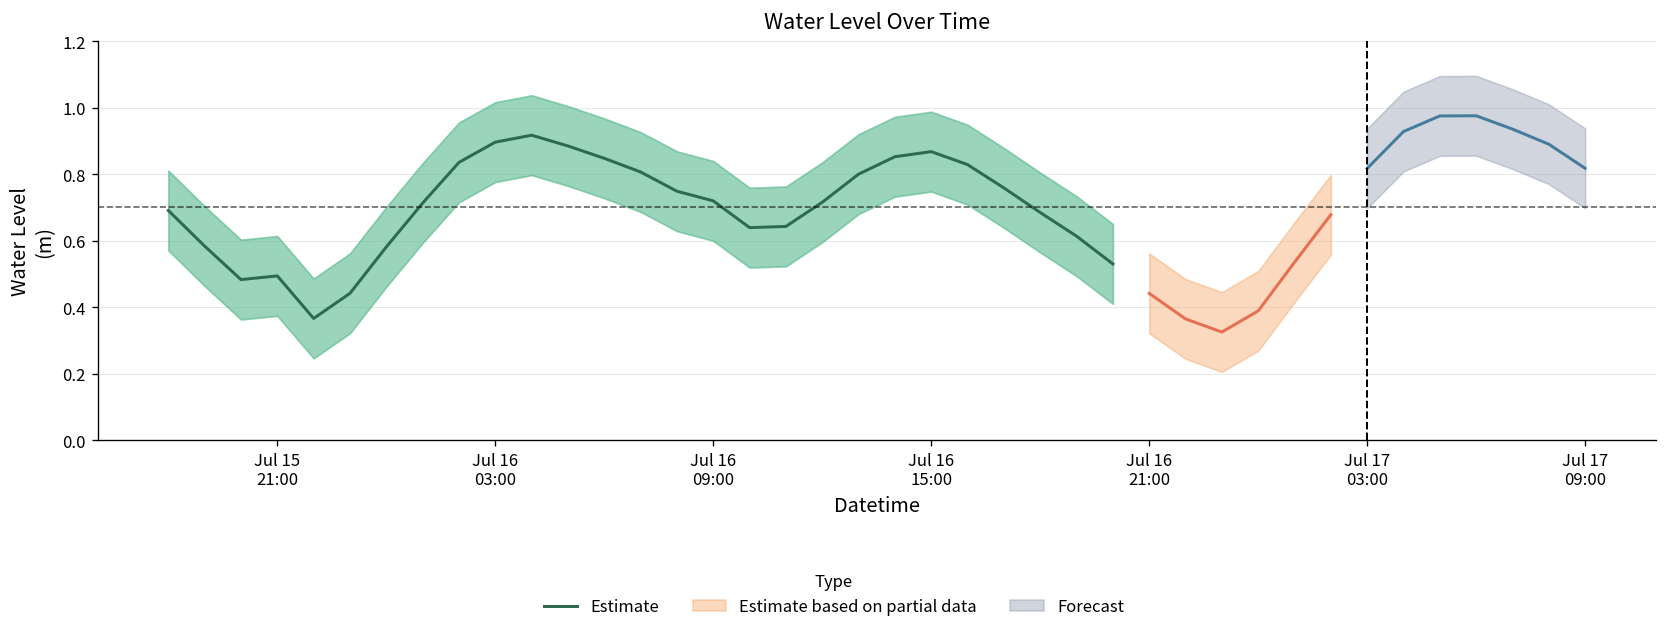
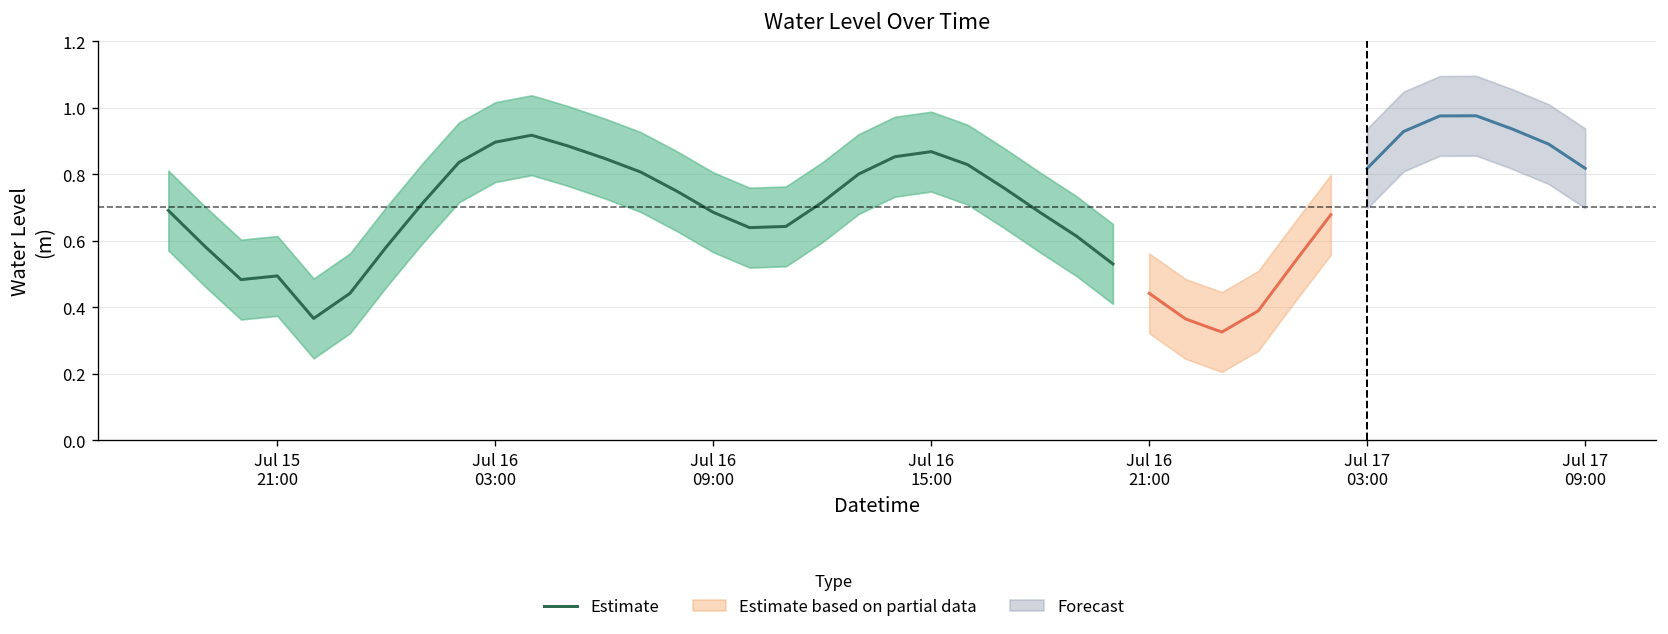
Estimate, Jul 16 09:00: 0.72 -> 0.69
